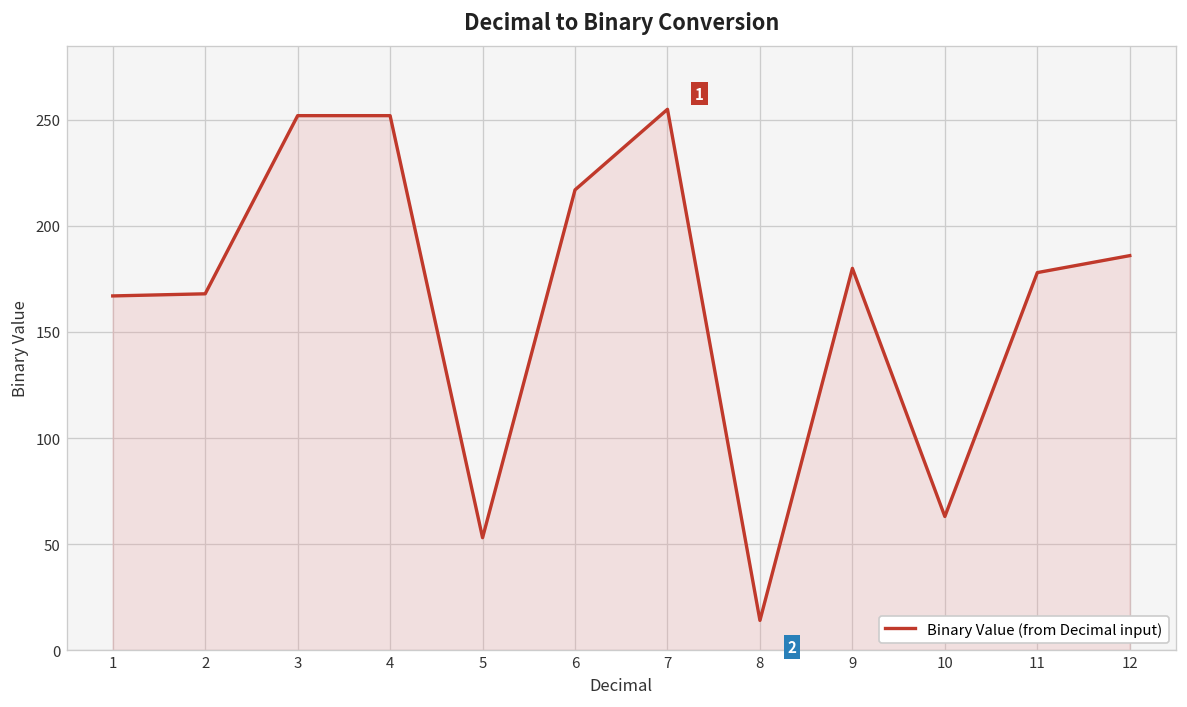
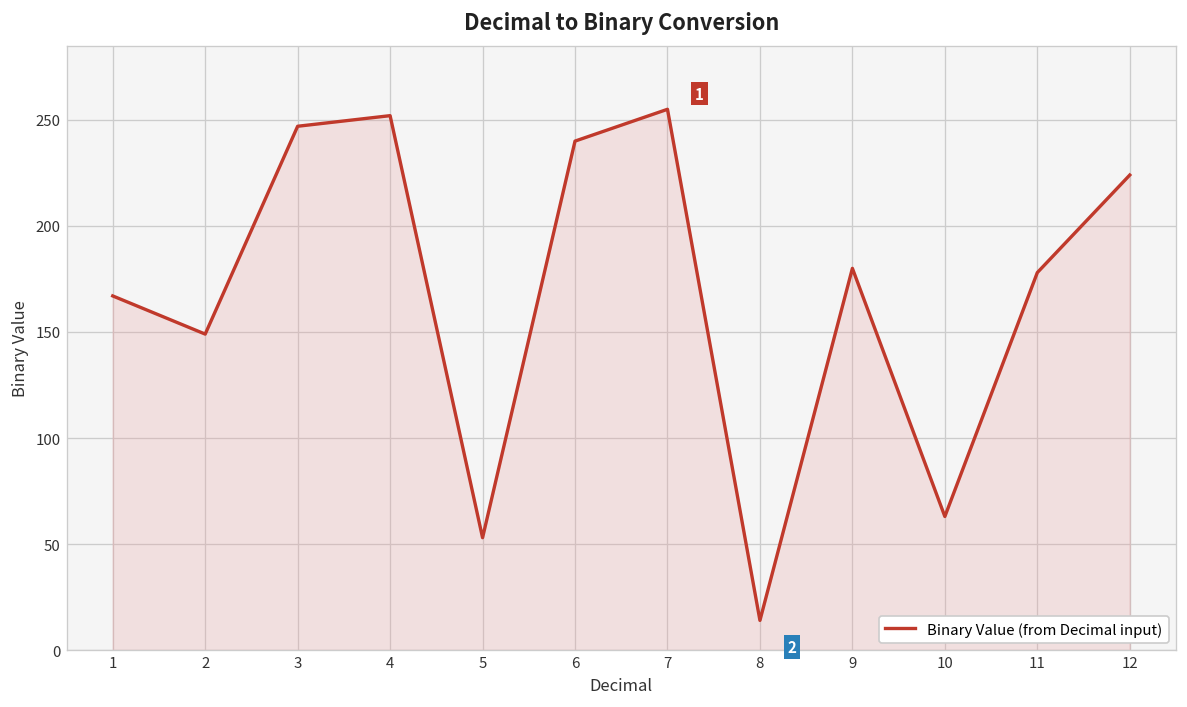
2: 168 -> 149
3: 252 -> 247
6: 217 -> 240
12: 186 -> 224
